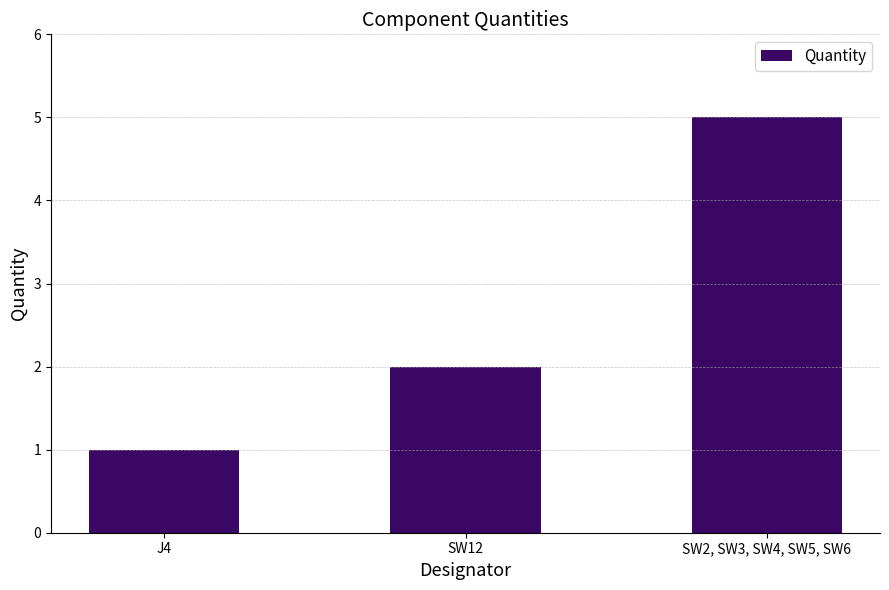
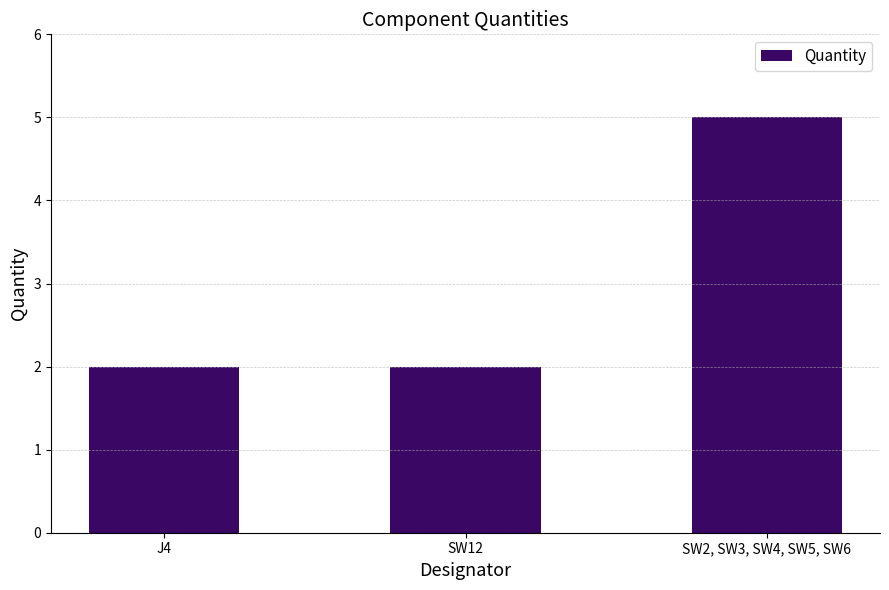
J4: 1 -> 2
